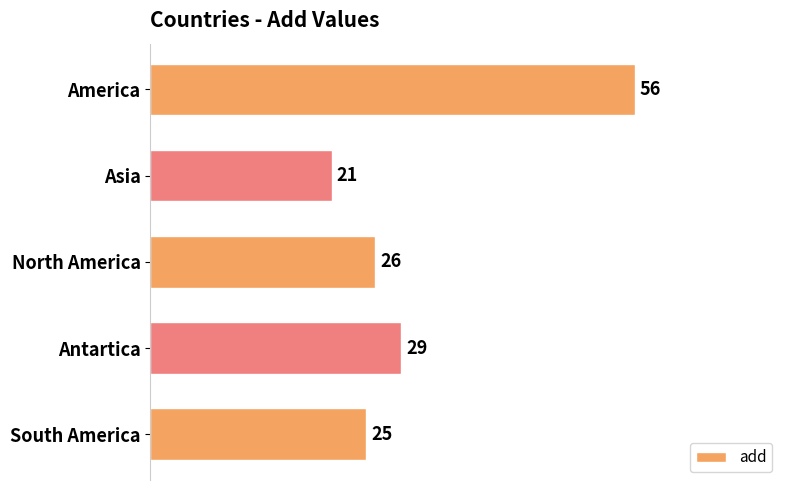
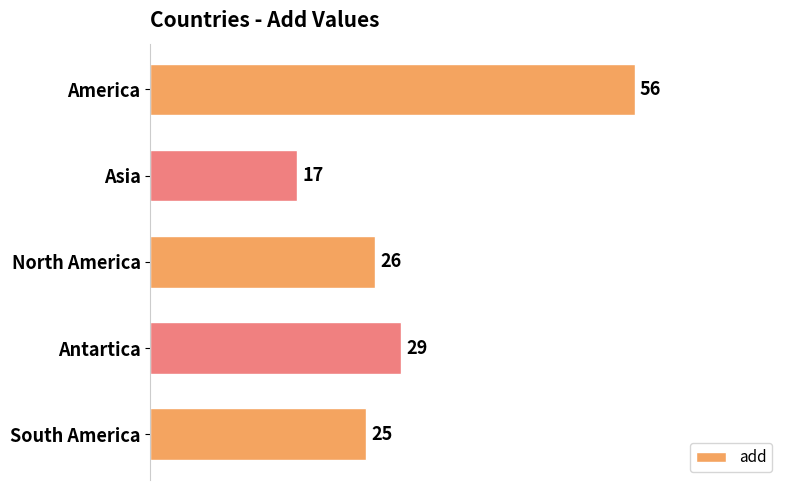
Asia: 21 -> 17
